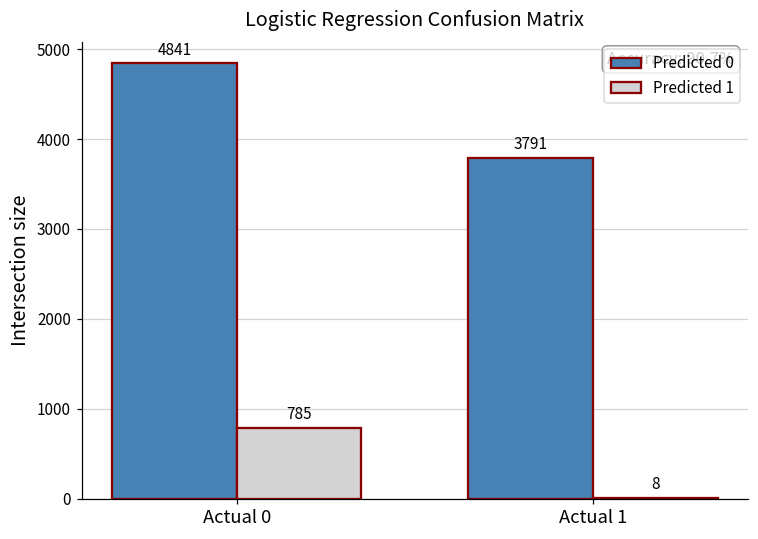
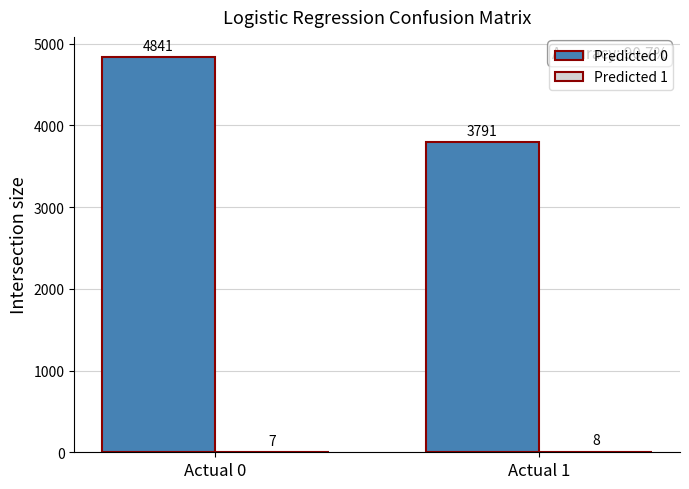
Predicted 1, Actual 0: 785 -> 7
